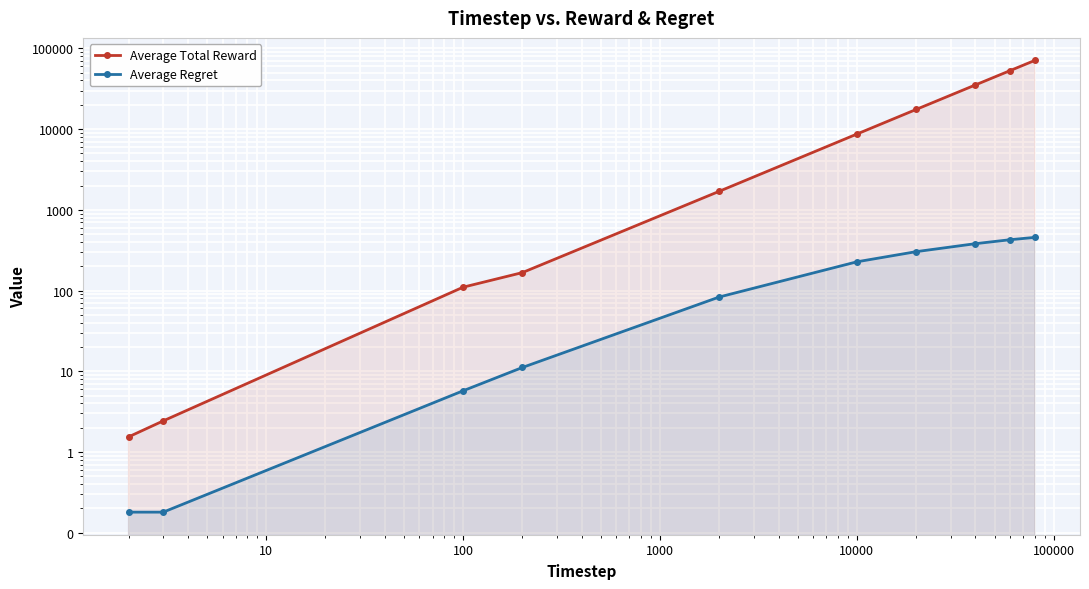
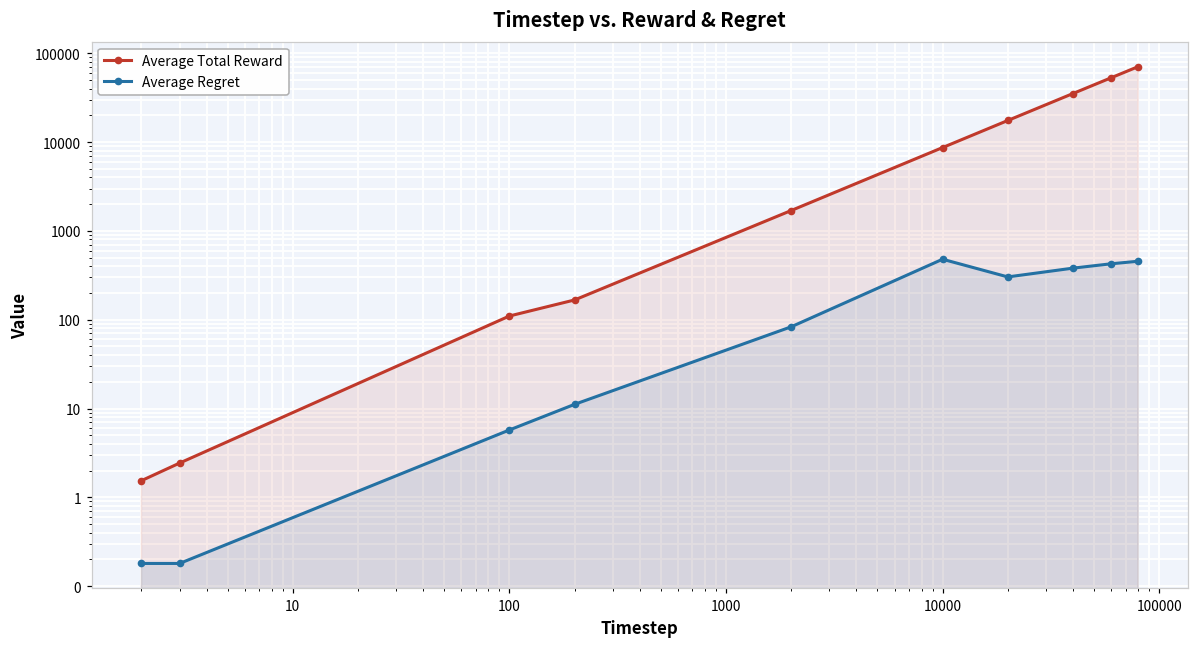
Average Regret, 10000: 230 -> 500
